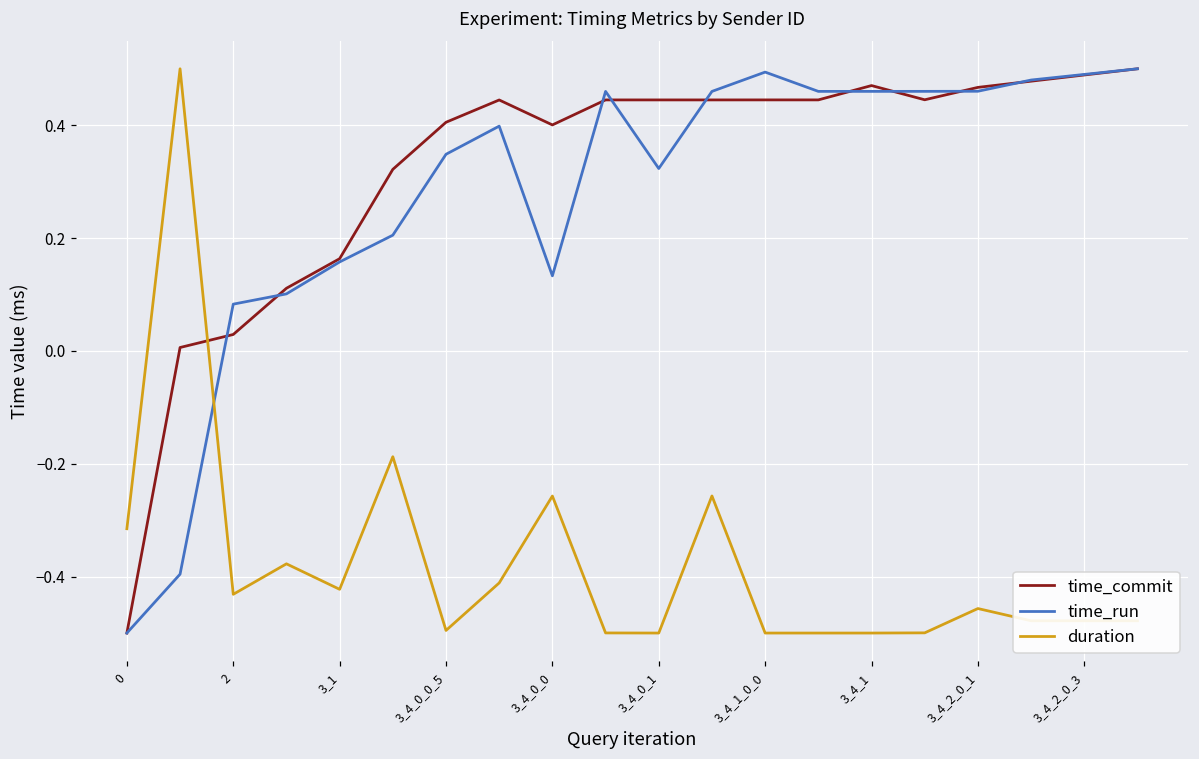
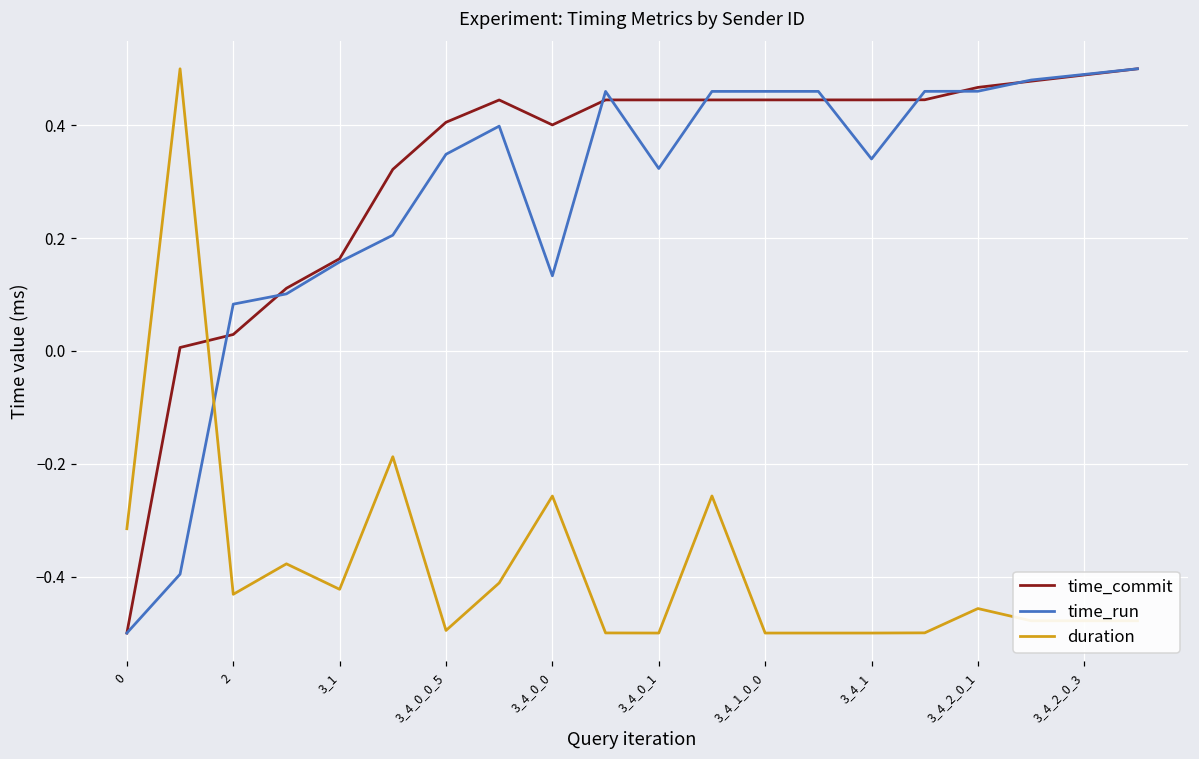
time_run, 3_4_1_0_0: 0.49 -> 0.46
time_commit, 3_4_1: 0.47 -> 0.44
time_run, 3_4_1: 0.46 -> 0.34
